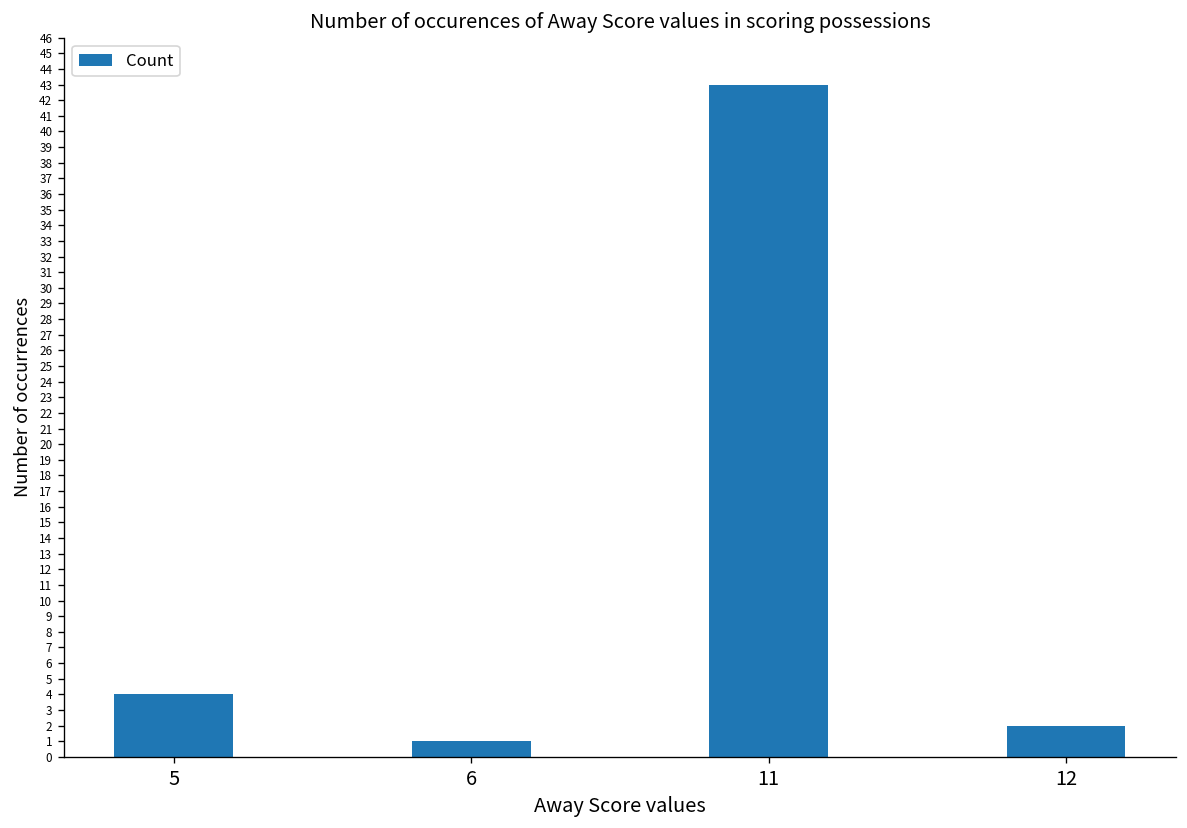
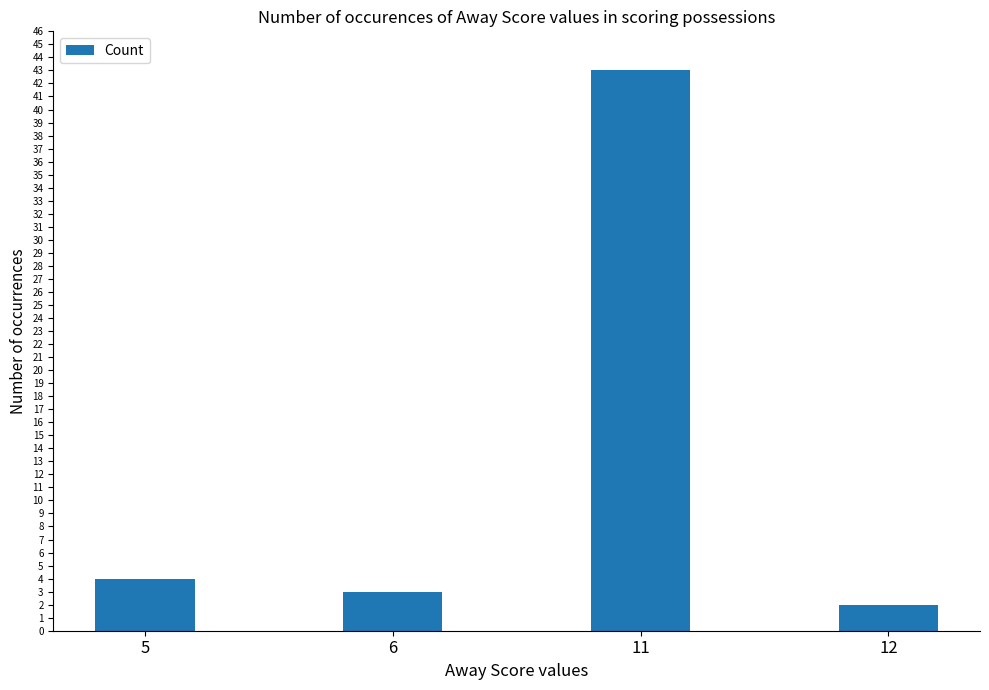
6: 1 -> 3
